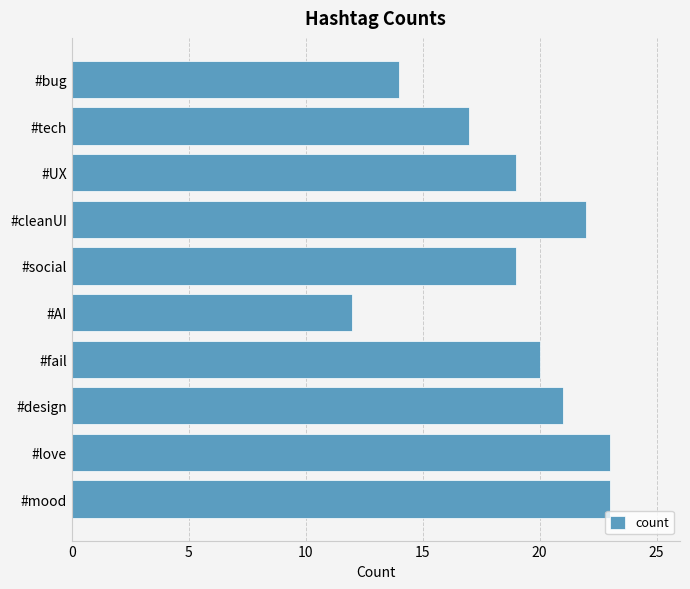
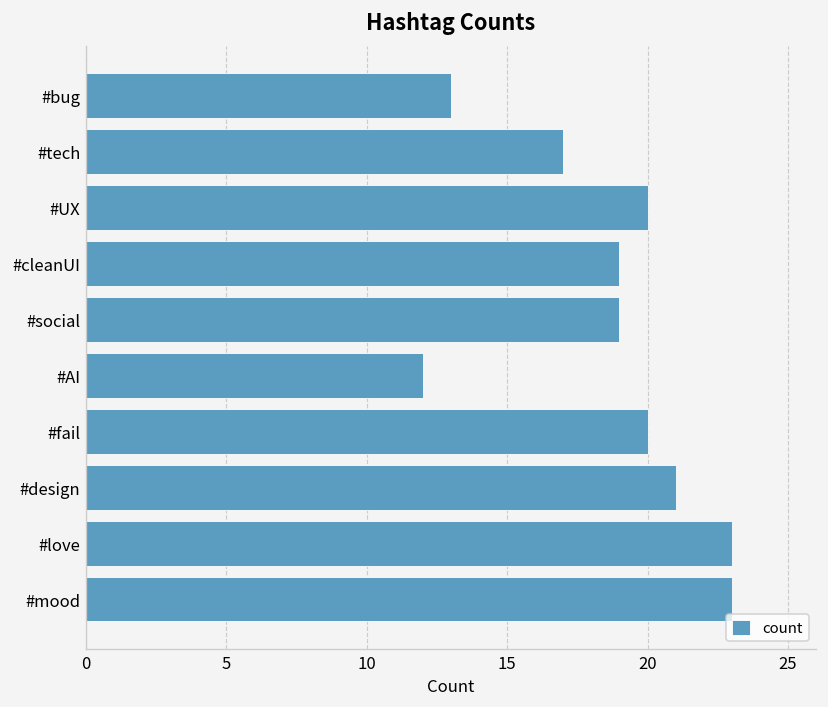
#bug: 14 -> 13
#UX: 19 -> 20
#cleanUI: 22 -> 19
